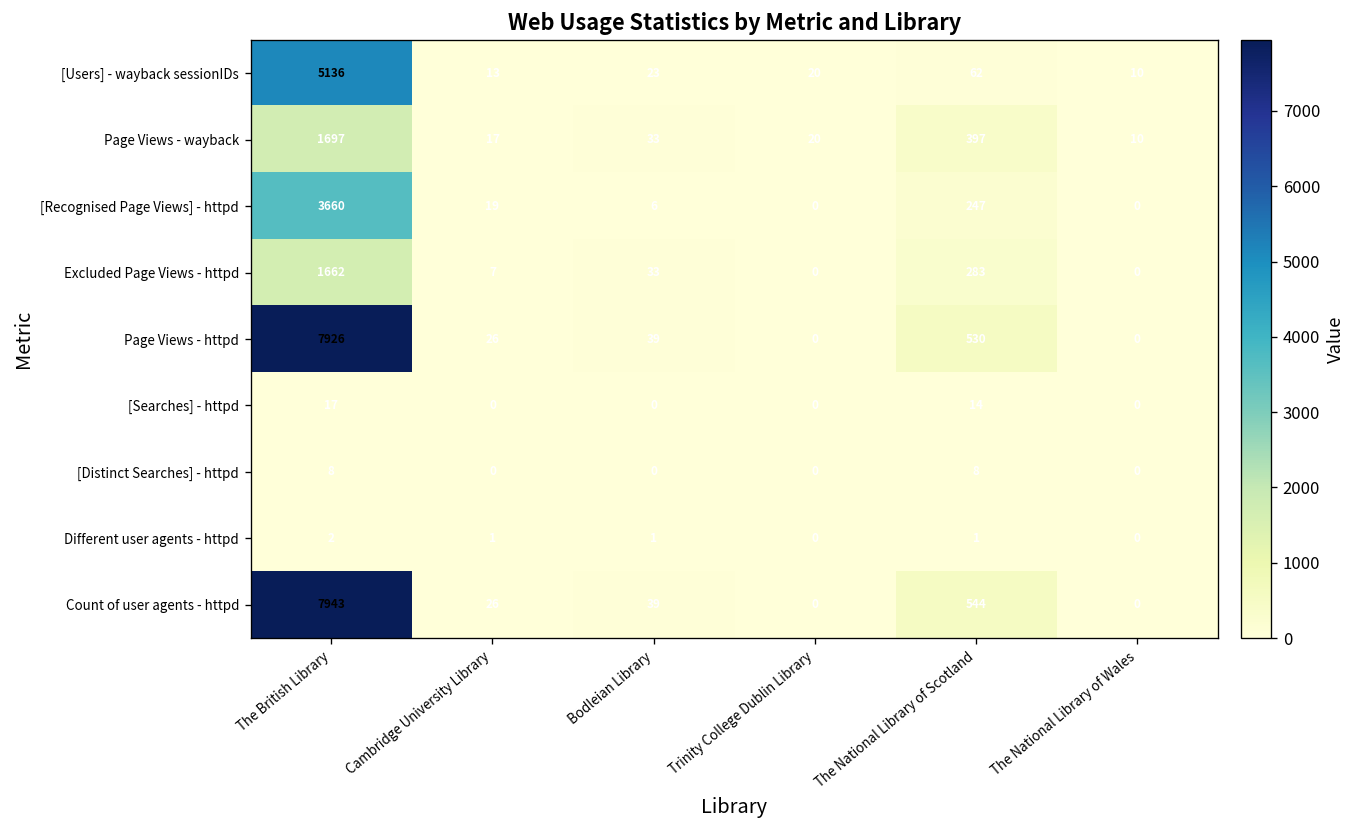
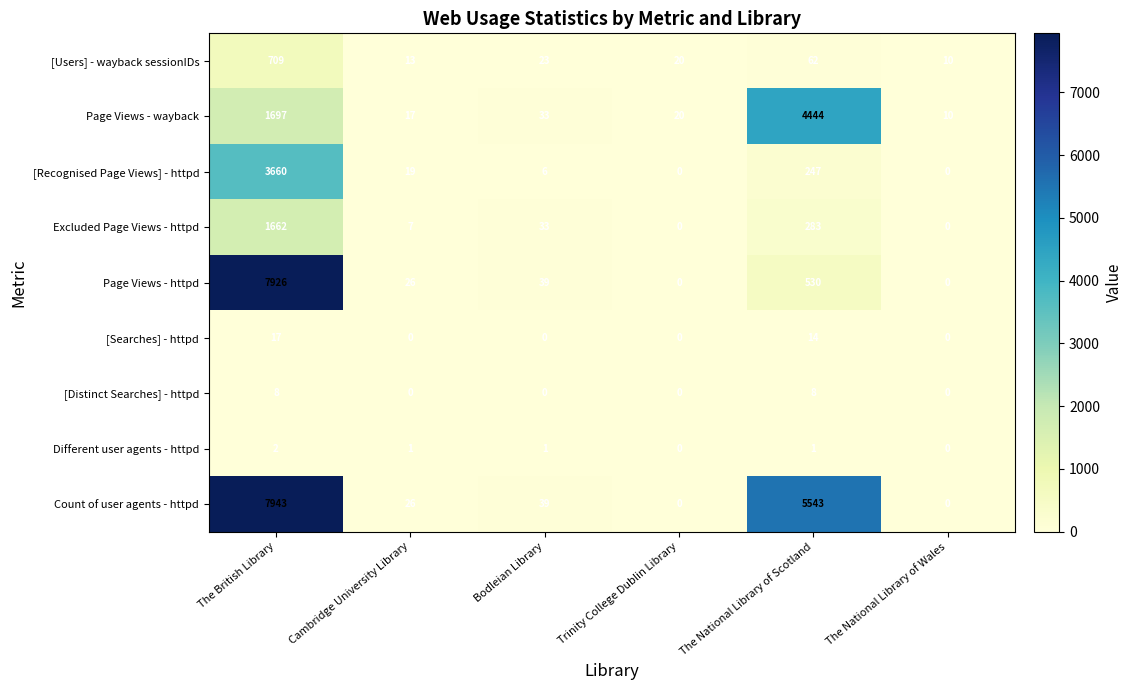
[Users] - wayback sessionIDs, The British Library: 5136 -> 709
Page Views - wayback, The National Library of Scotland: 397 -> 4444
Count of user agents - httpd, The National Library of Scotland: 544 -> 5543
